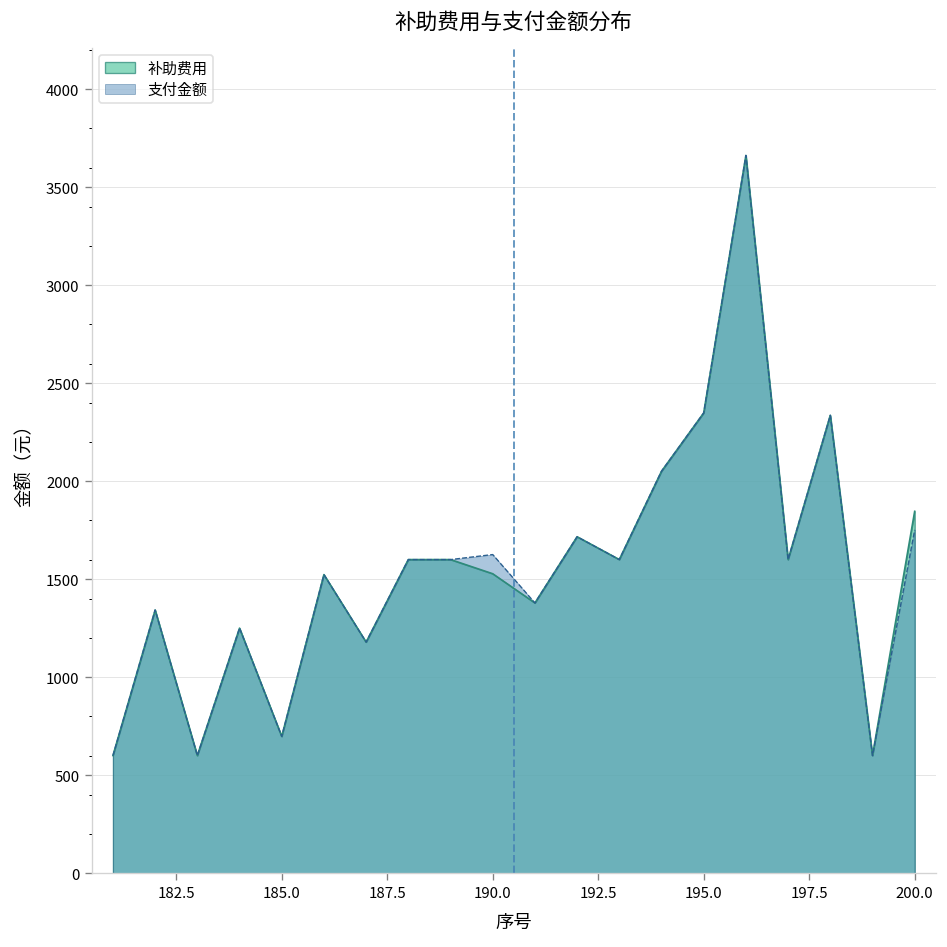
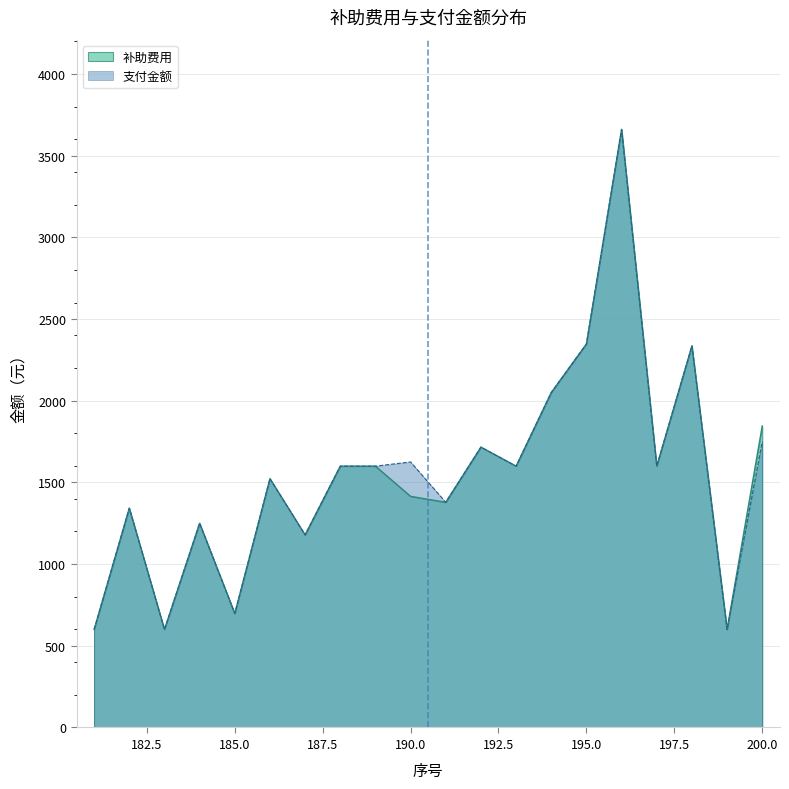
补助费用, 190.0: 1530 -> 1420
